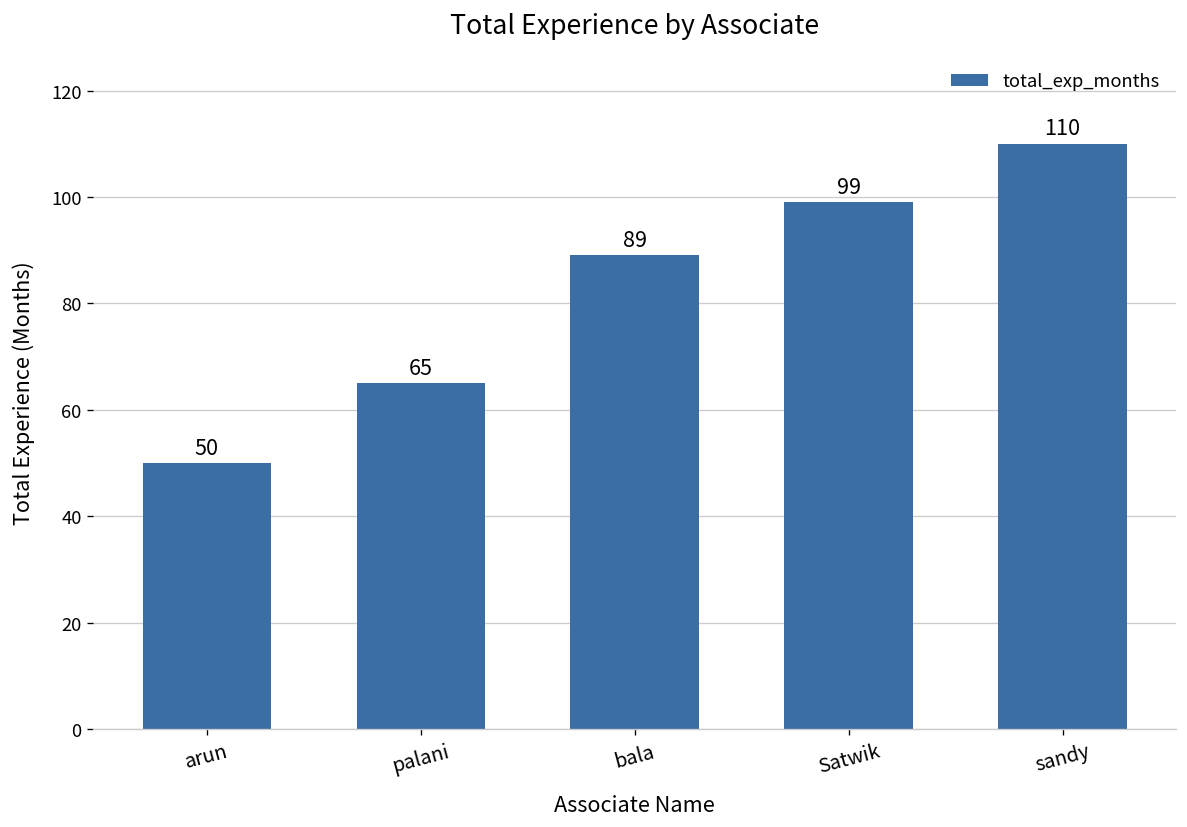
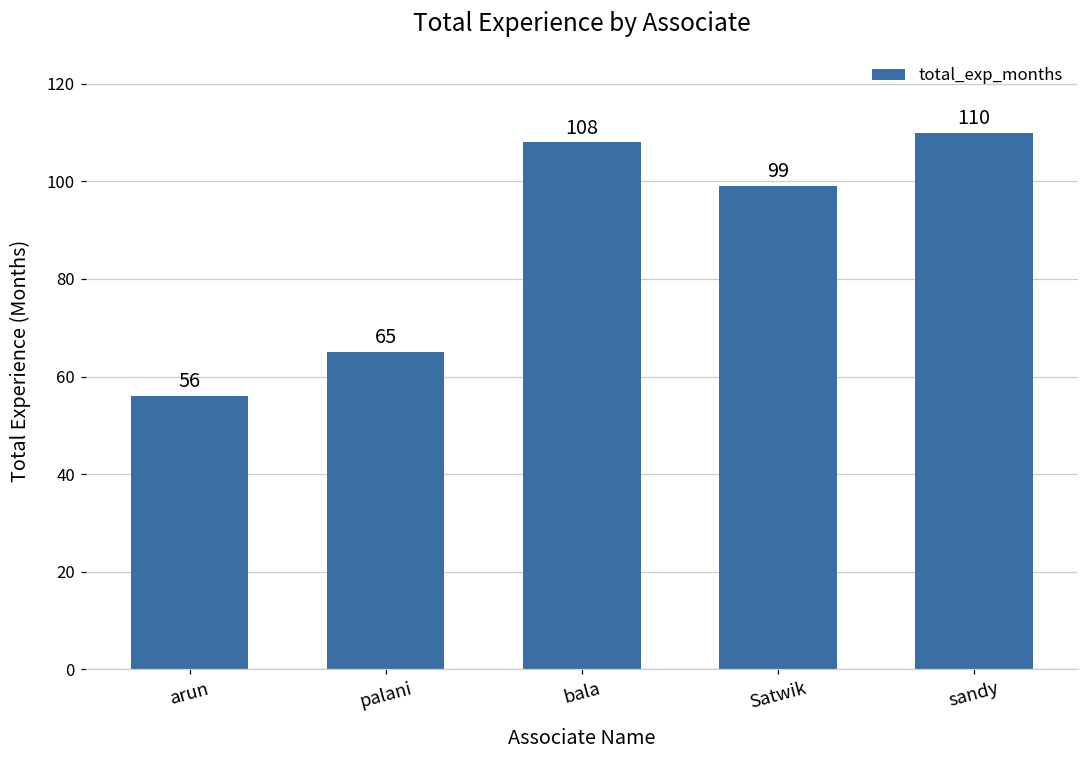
arun: 50 -> 56
bala: 89 -> 108
